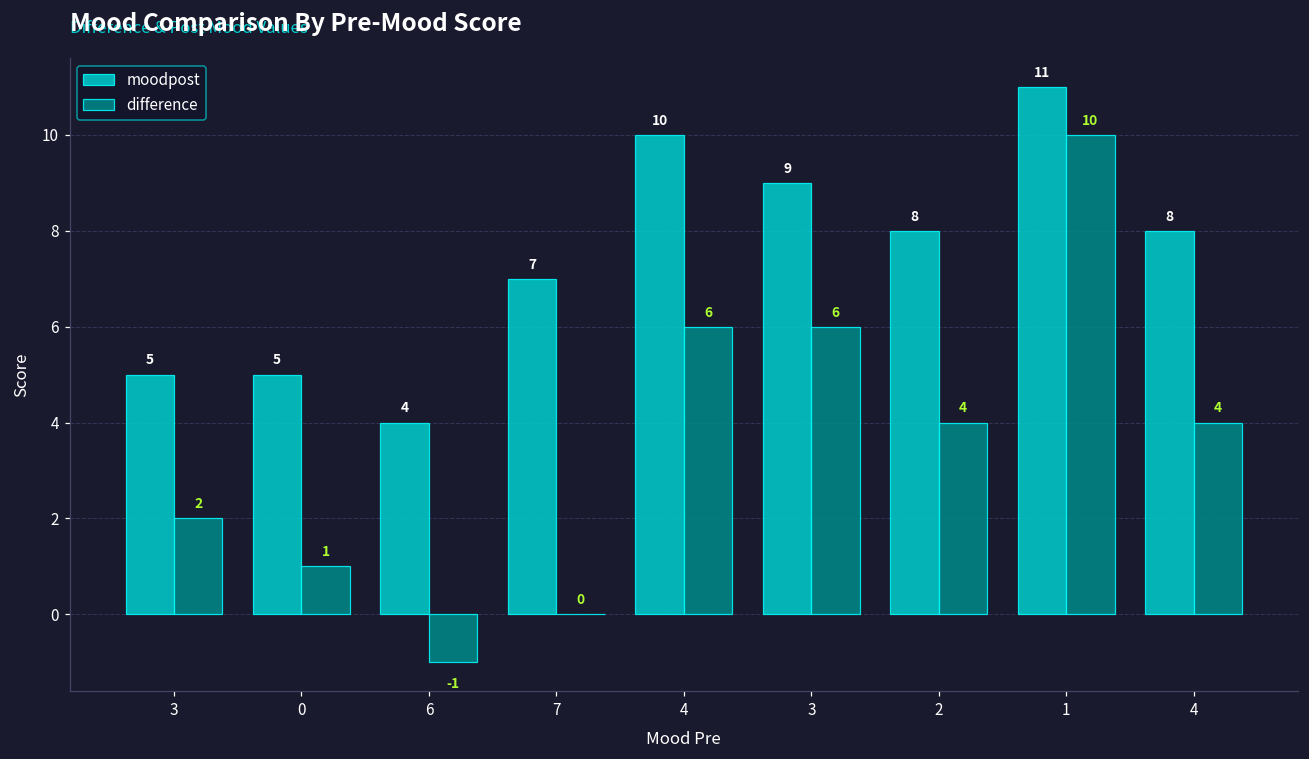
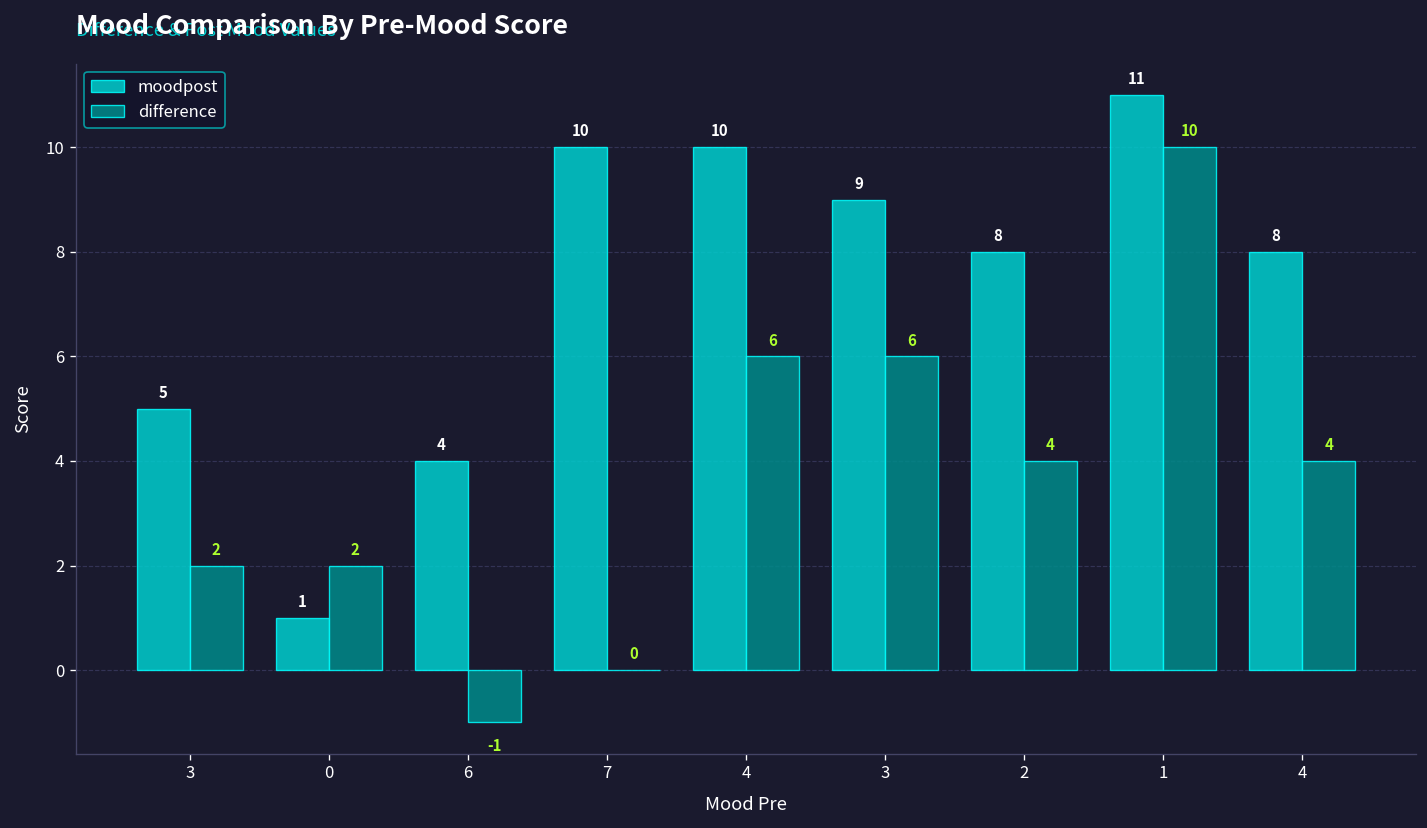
moodpost, 0: 5 -> 1
difference, 0: 1 -> 2
moodpost, 7: 7 -> 10
